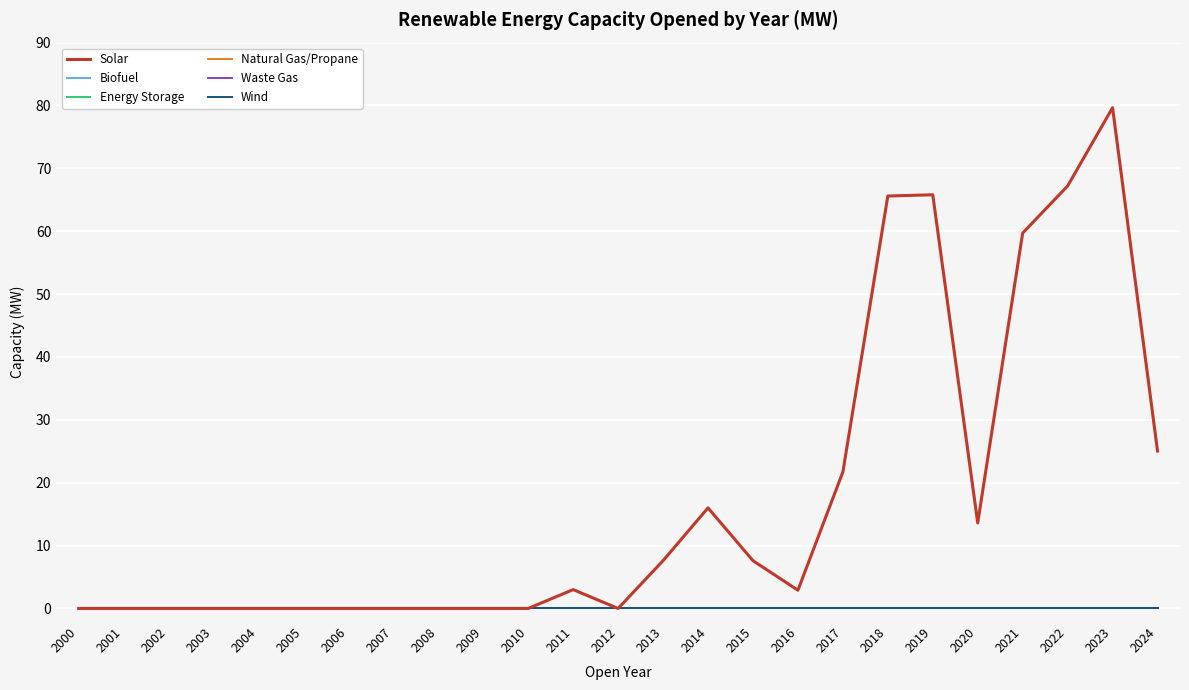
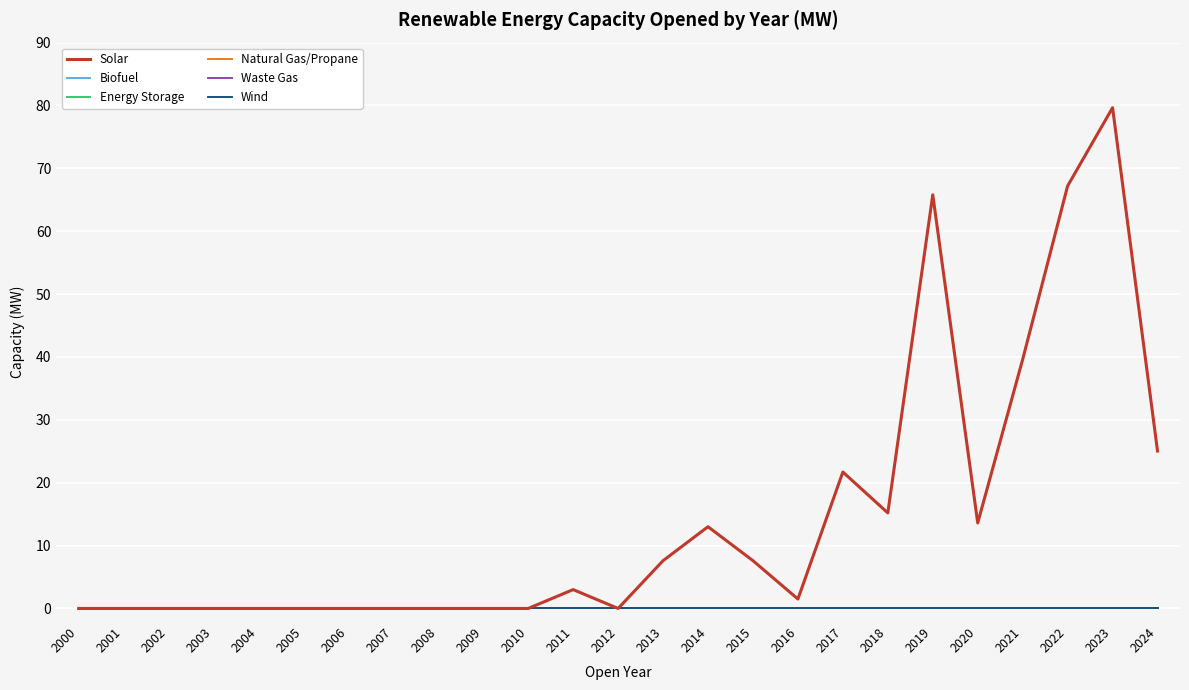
Solar, 2014: 16 -> 13
Solar, 2016: 3 -> 2
Solar, 2018: 66 -> 15
Solar, 2021: 60 -> 40
